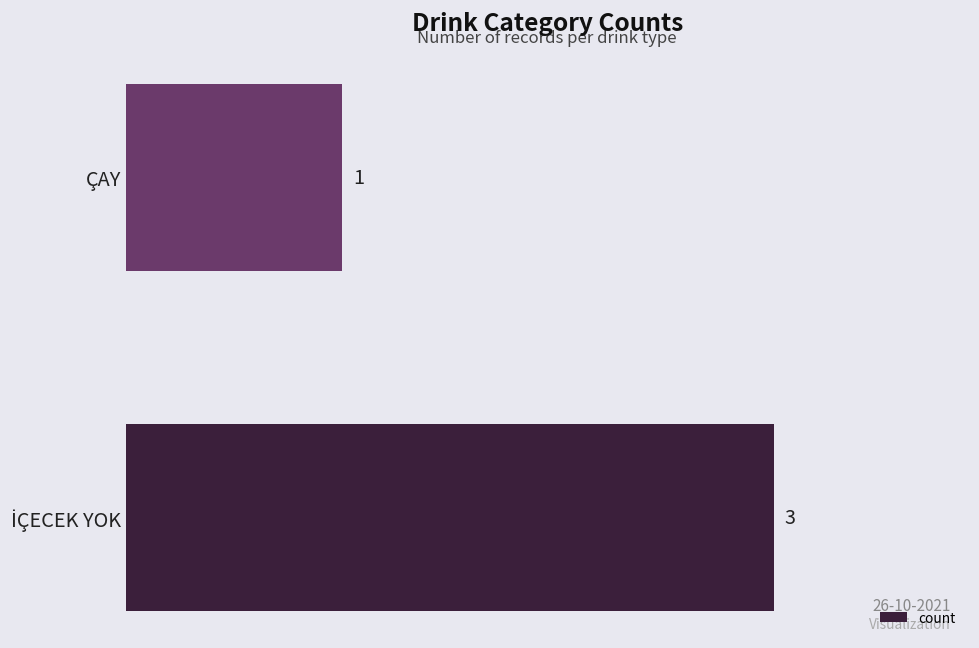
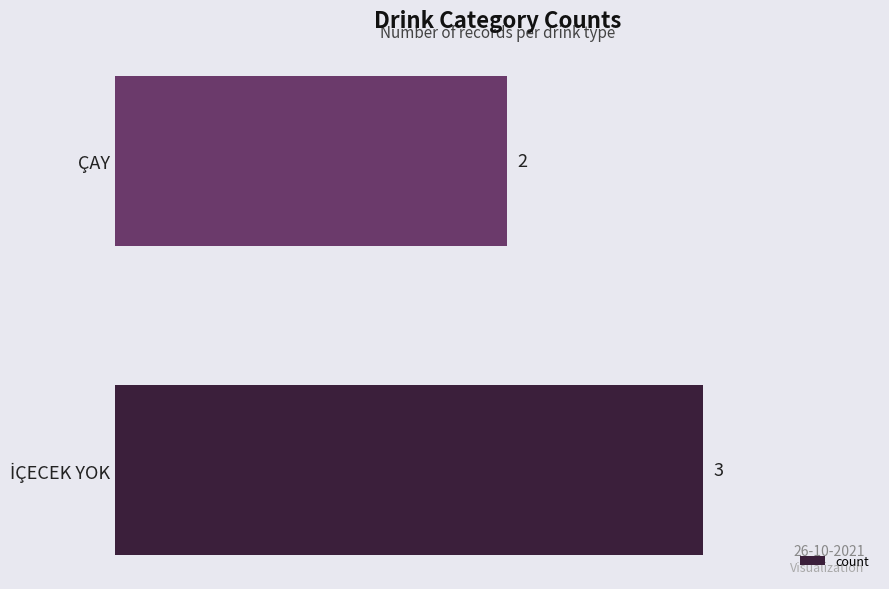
ÇAY: 1 -> 2
